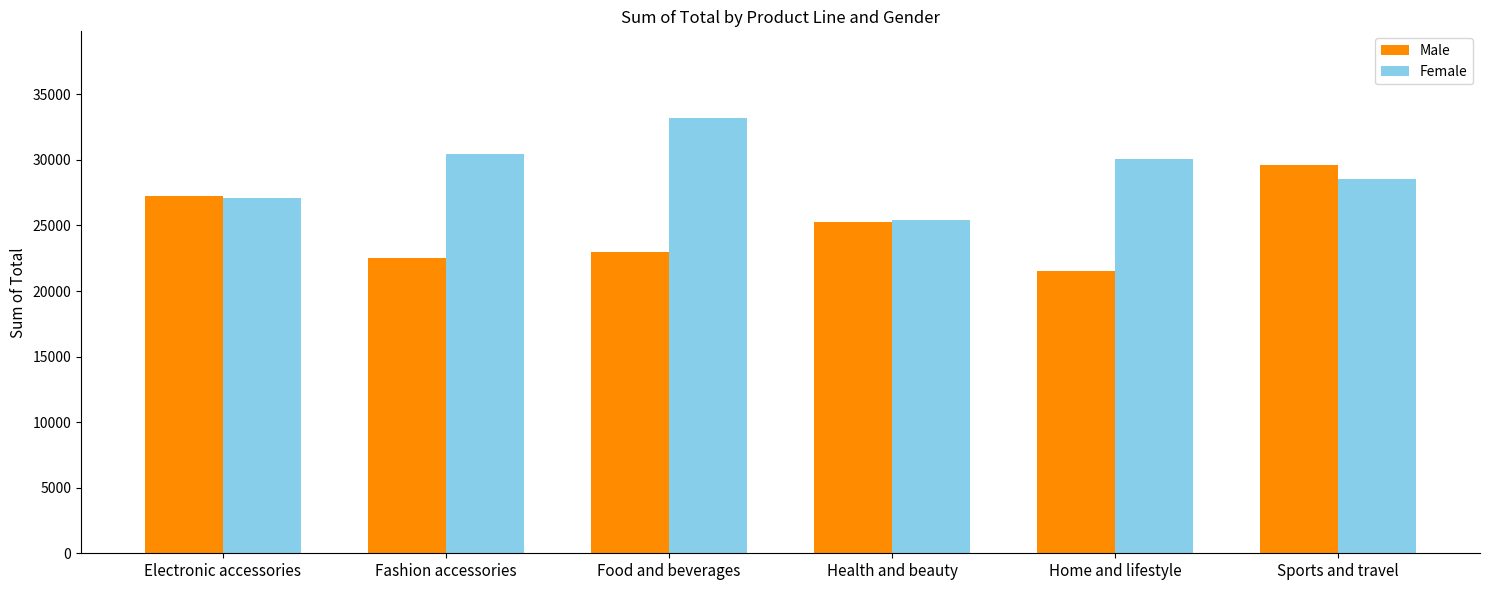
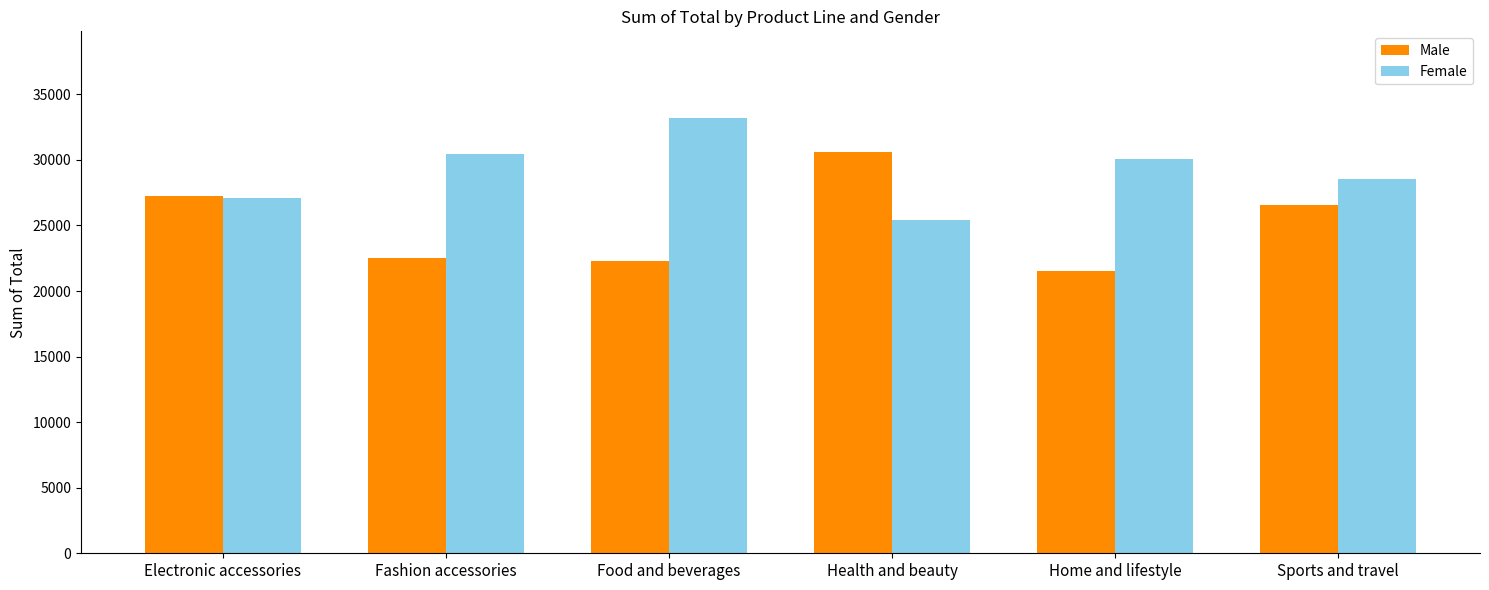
Male, Food and beverages: 23000 -> 22300
Male, Health and beauty: 25300 -> 30600
Male, Sports and travel: 29600 -> 26500
